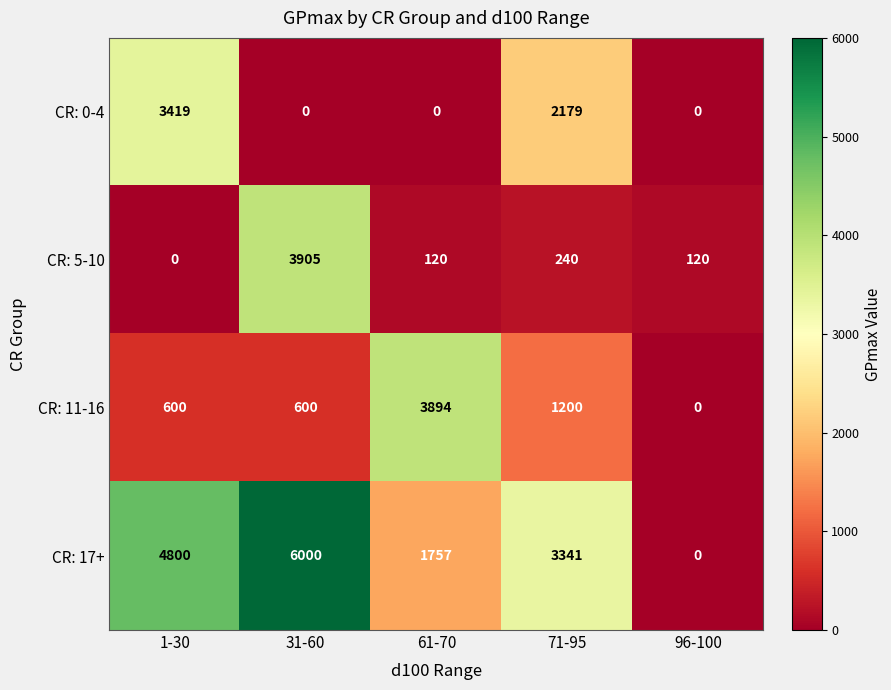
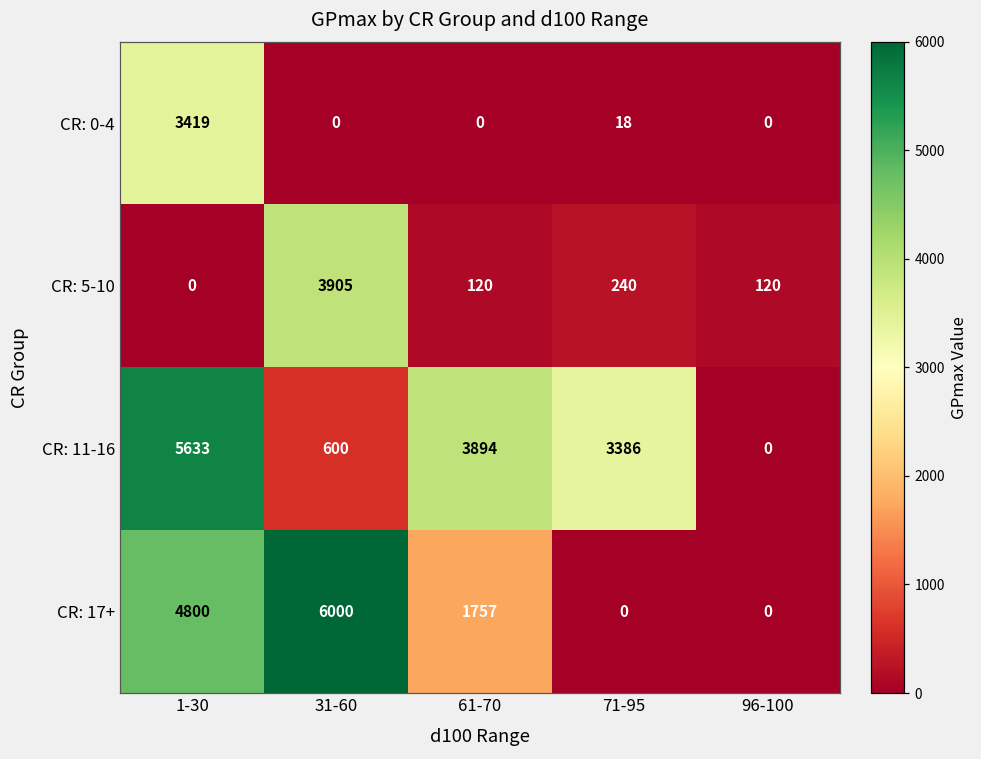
CR: 0-4, 71-95: 2179 -> 18
CR: 11-16, 1-30: 600 -> 5633
CR: 11-16, 71-95: 1200 -> 3386
CR: 17+, 71-95: 3341 -> 0
